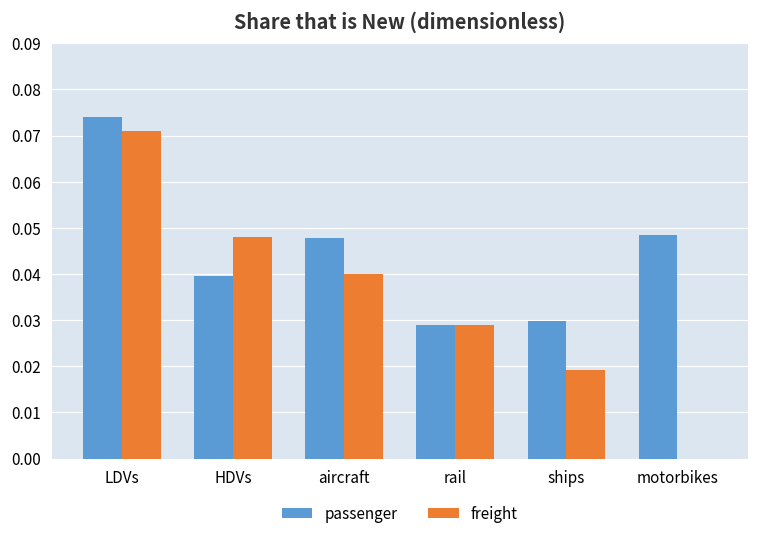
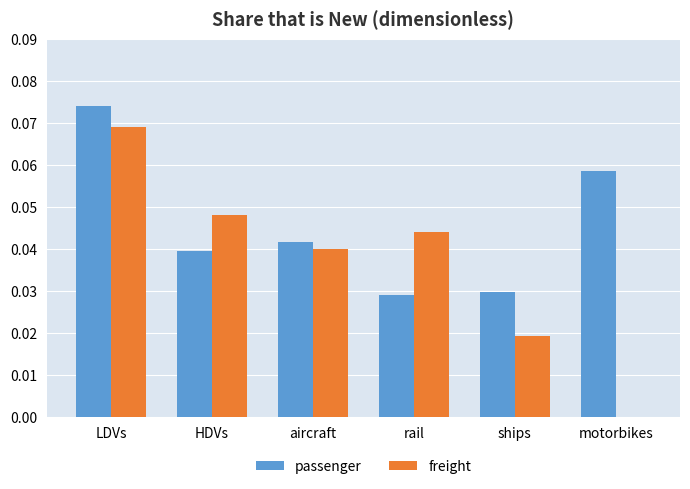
freight, LDVs: 0.071 -> 0.069
passenger, aircraft: 0.048 -> 0.042
freight, rail: 0.029 -> 0.044
passenger, motorbikes: 0.048 -> 0.059
